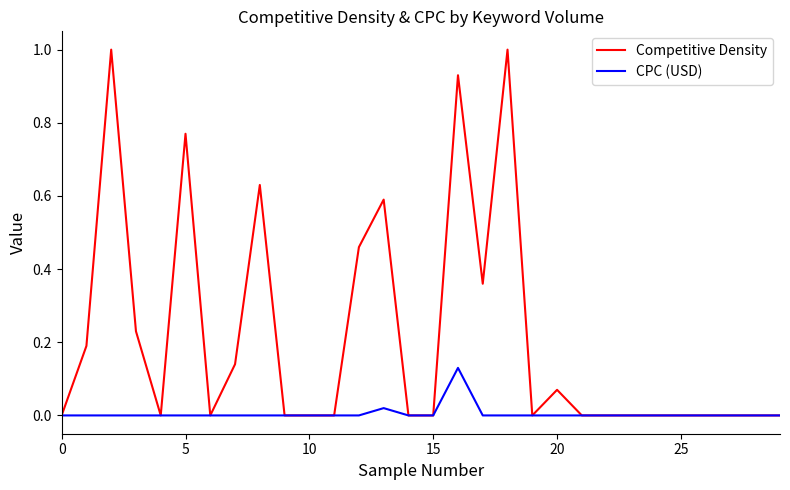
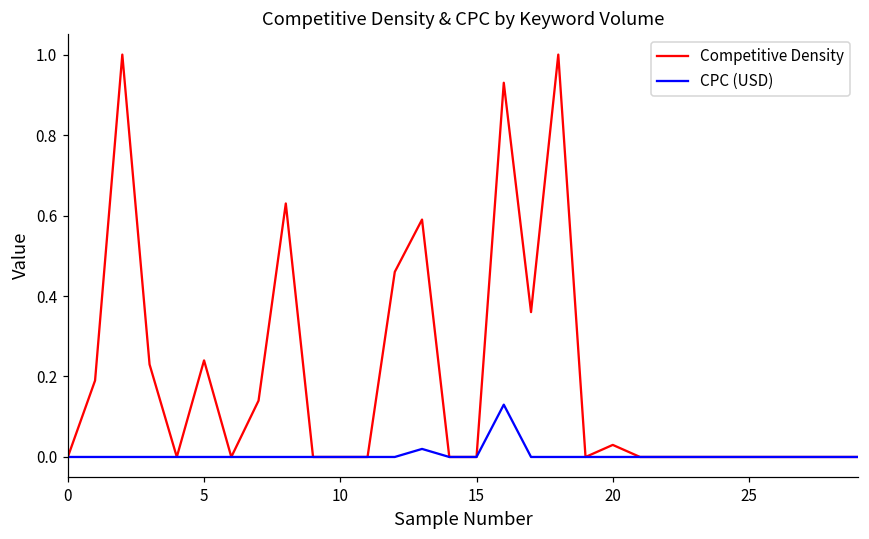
Competitive Density, 5: 0.77 -> 0.24
Competitive Density, 20: 0.07 -> 0.03
